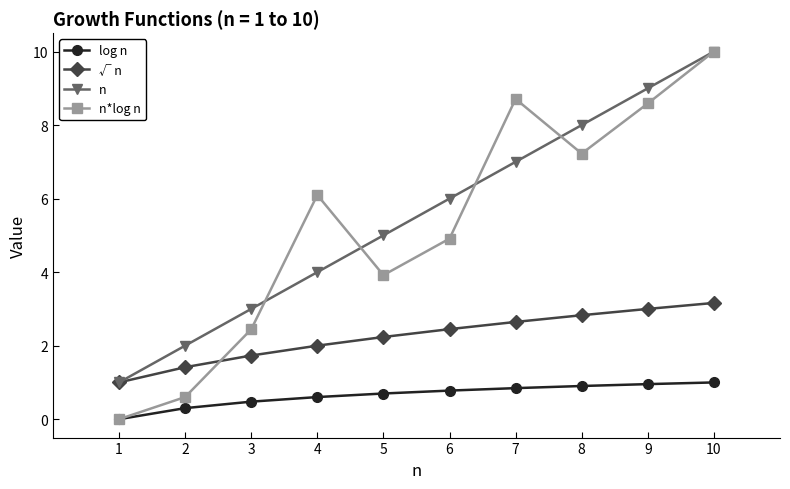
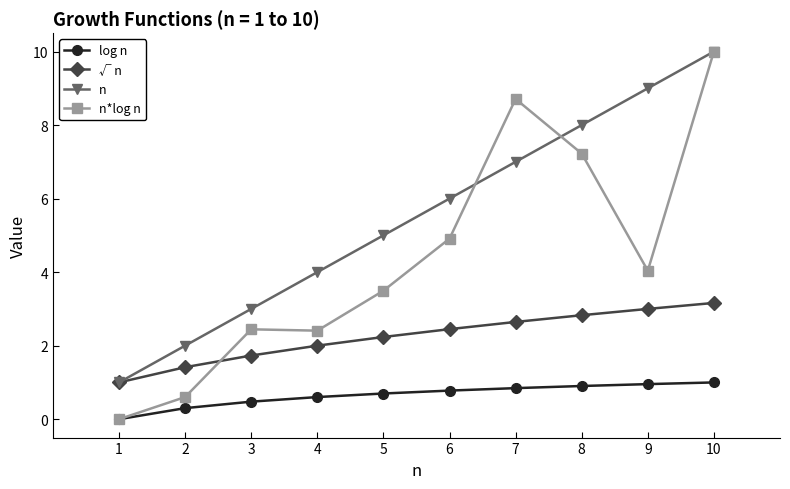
n*log n, 4: 6.1 -> 2.4
n*log n, 5: 3.9 -> 3.5
n*log n, 9: 8.6 -> 4.0
